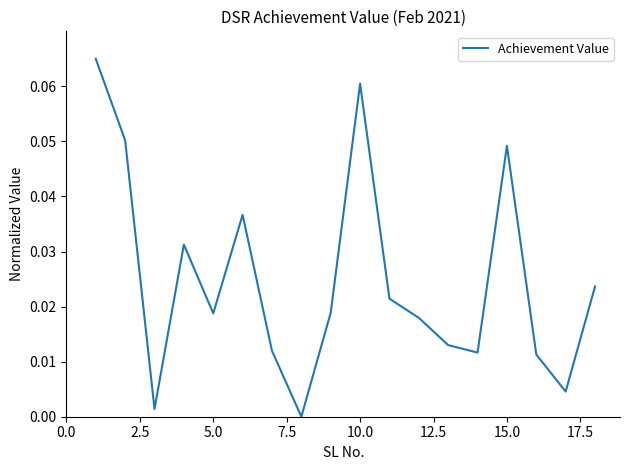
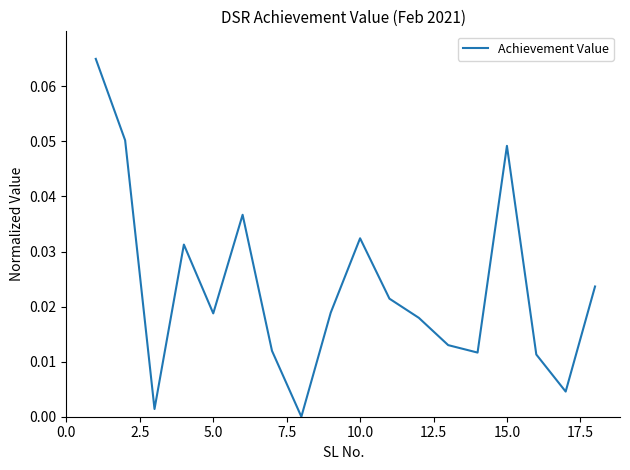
10.0: 0.060 -> 0.032
